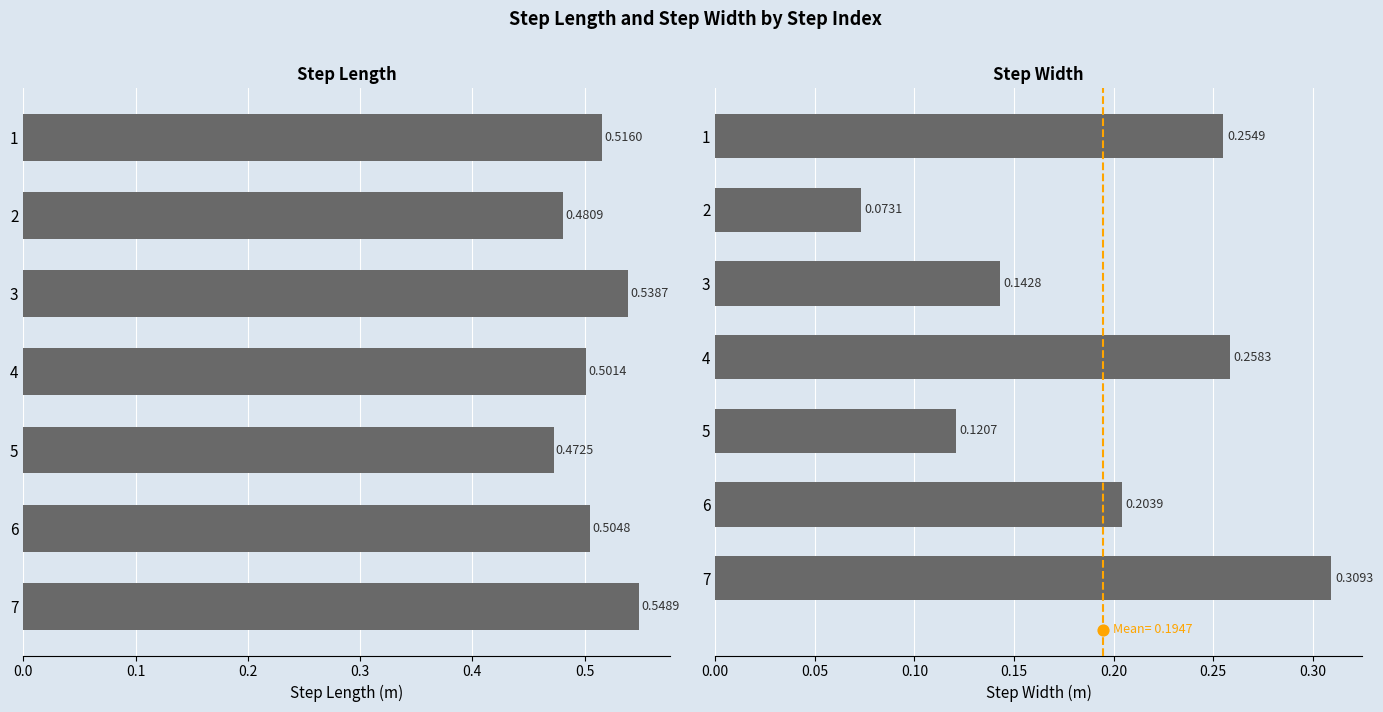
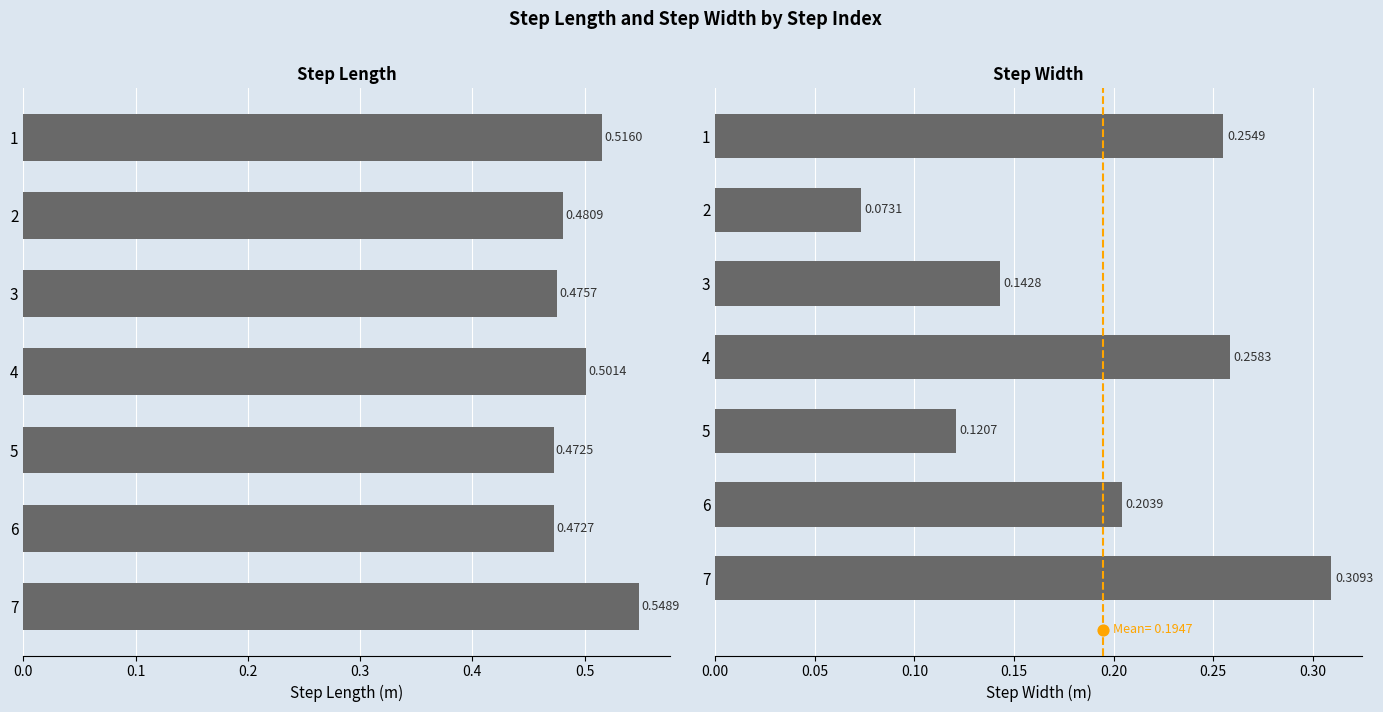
Step Length, 3: 0.5387 -> 0.4757
Step Length, 6: 0.5048 -> 0.4727
